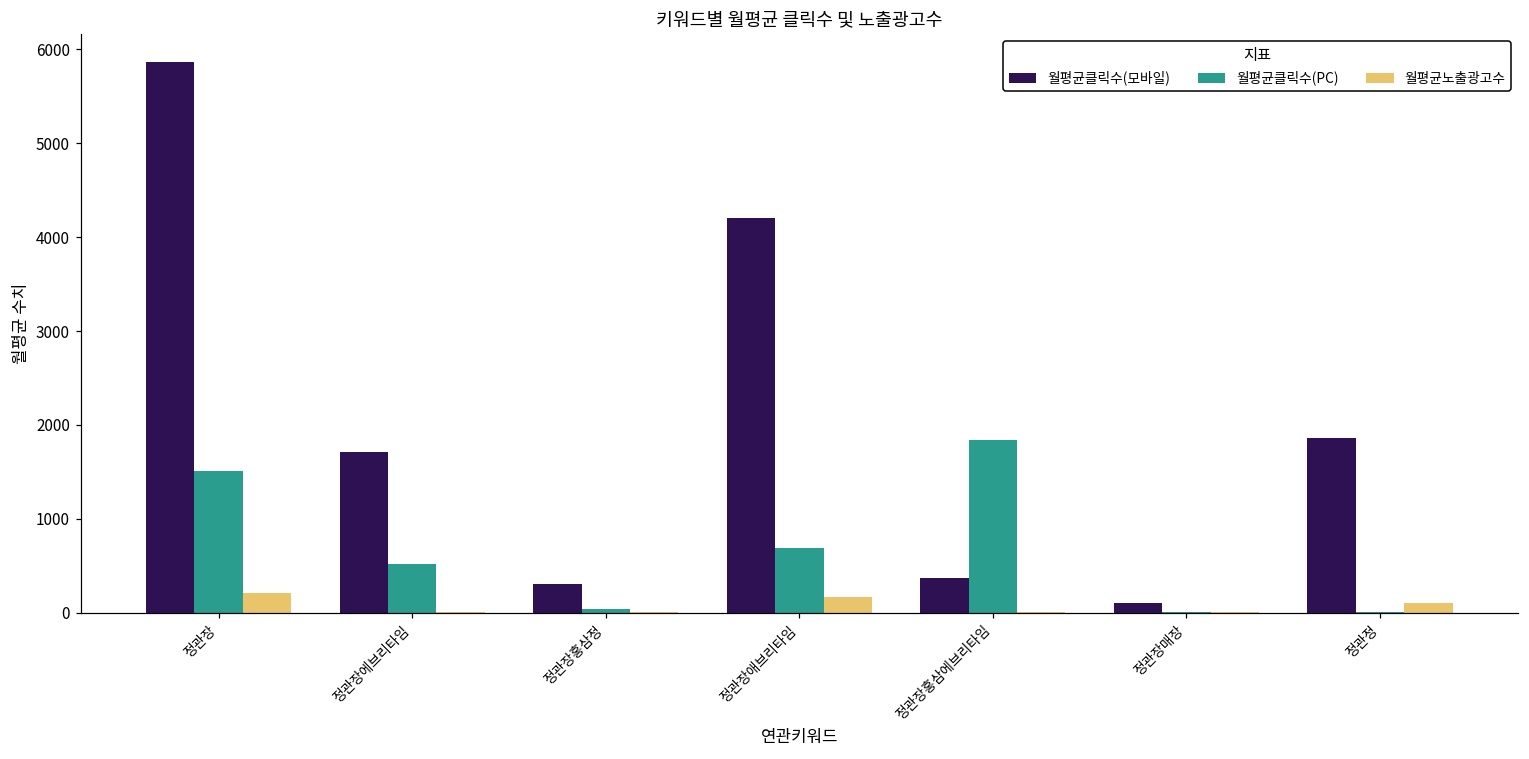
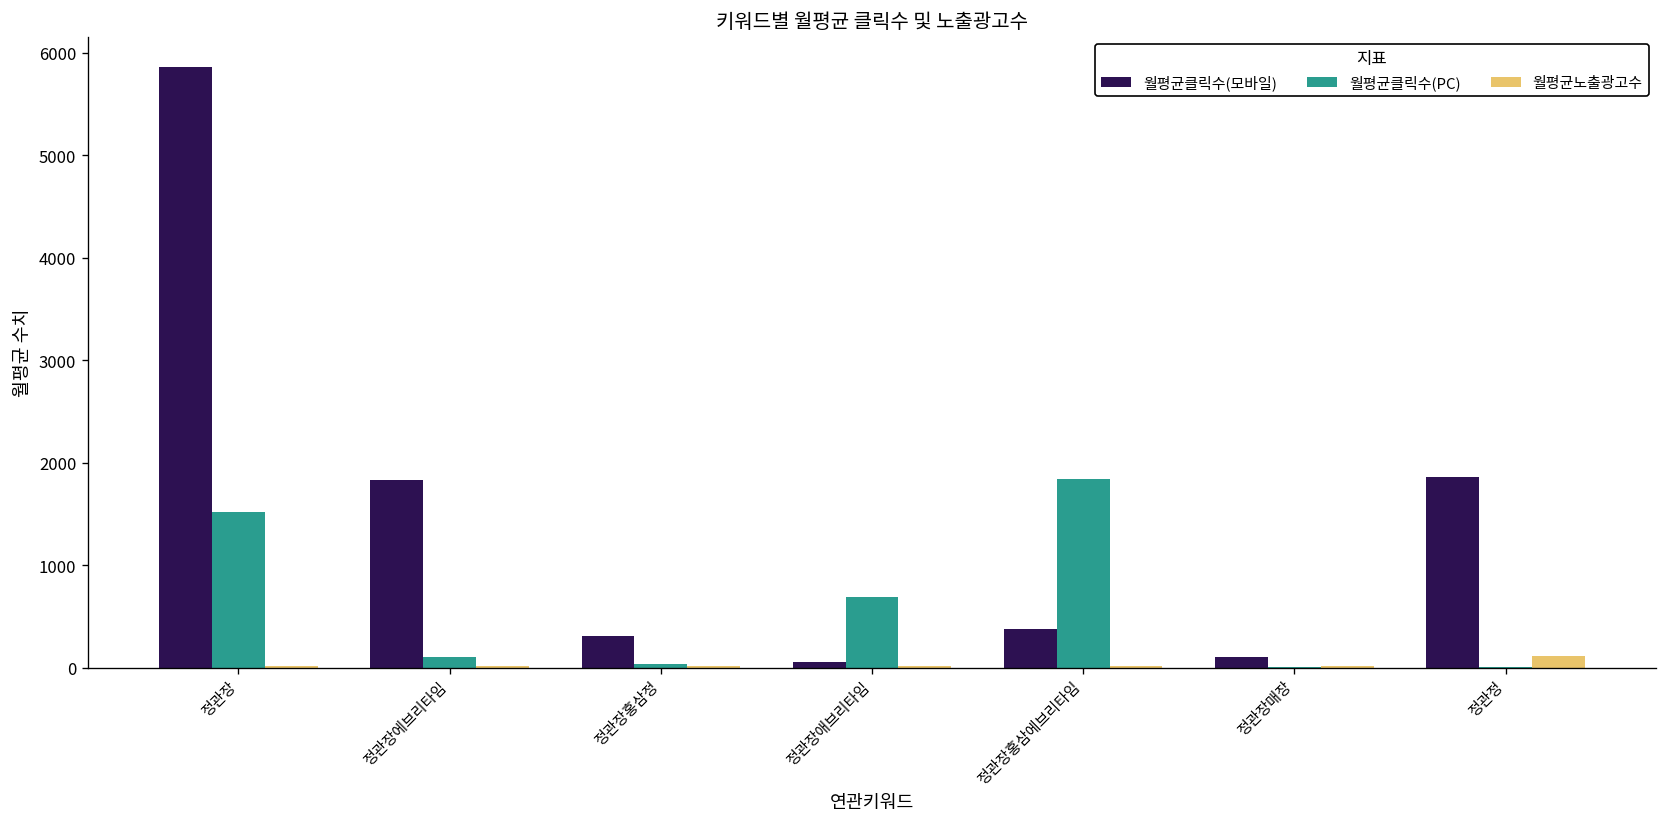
월평균노출광고수, 정관장: 200 -> 0
월평균클릭수(모바일), 정관장에브리타임: 1700 -> 1800
월평균클릭수(PC), 정관장에브리타임: 500 -> 100
월평균클릭수(모바일), 정관장애브리타임: 4200 -> 100
월평균노출광고수, 정관장애브리타임: 200 -> 0
